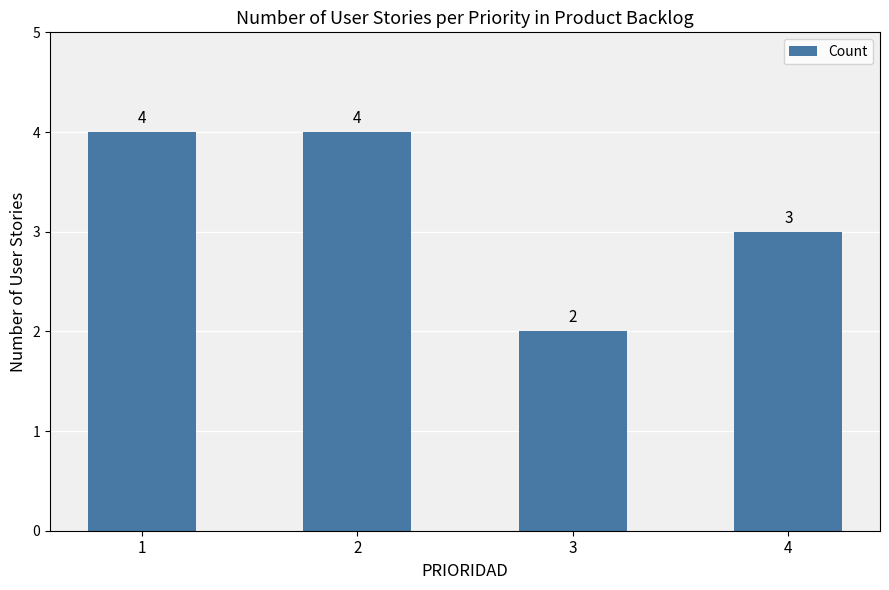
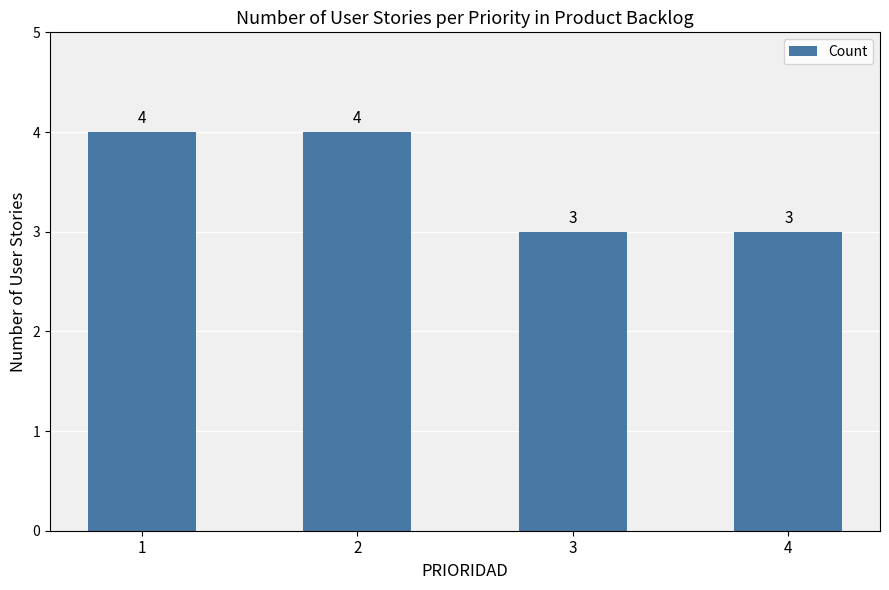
3: 2 -> 3
